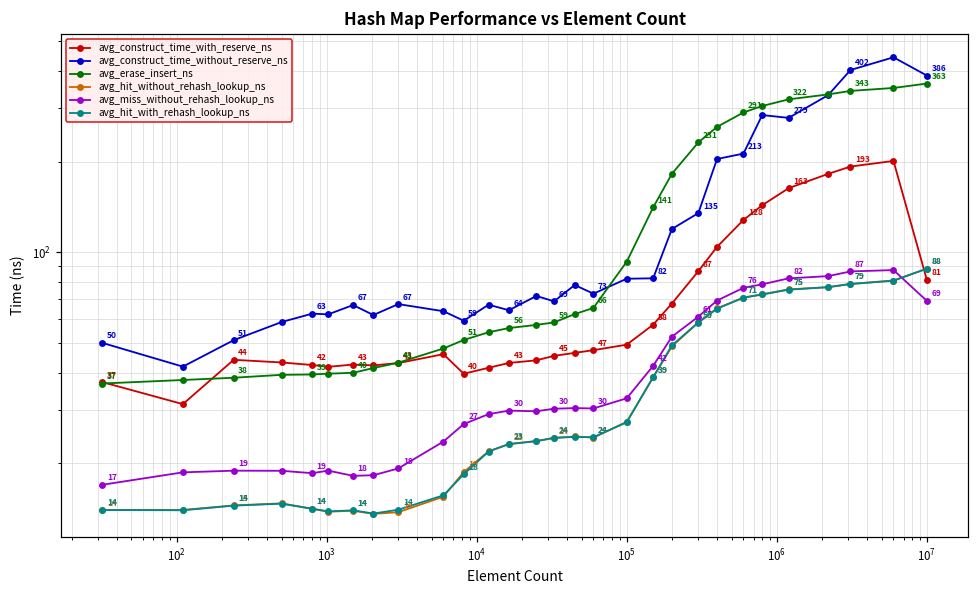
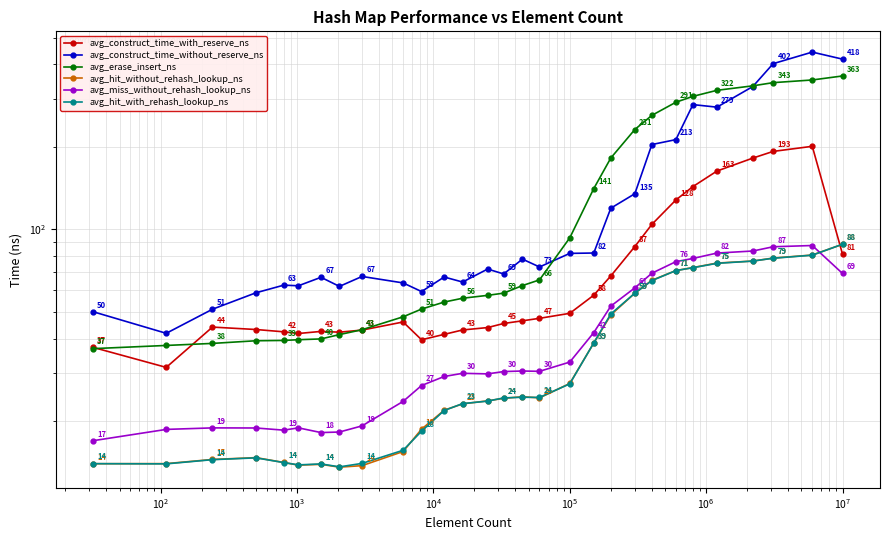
avg_construct_time_without_reserve_ns, 10^7: 386 -> 418
